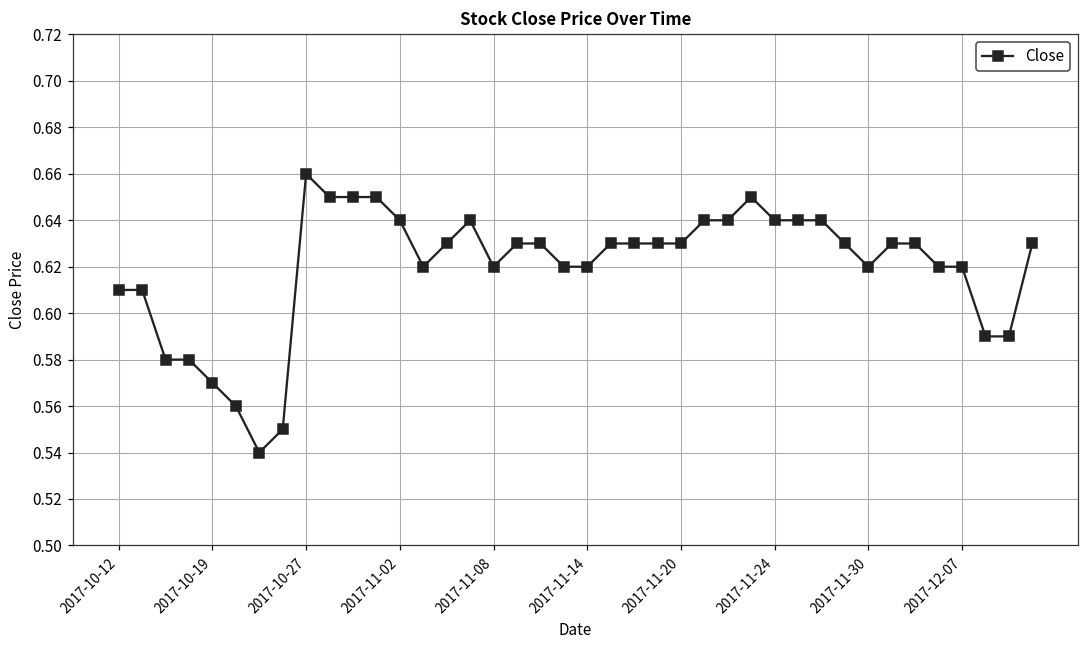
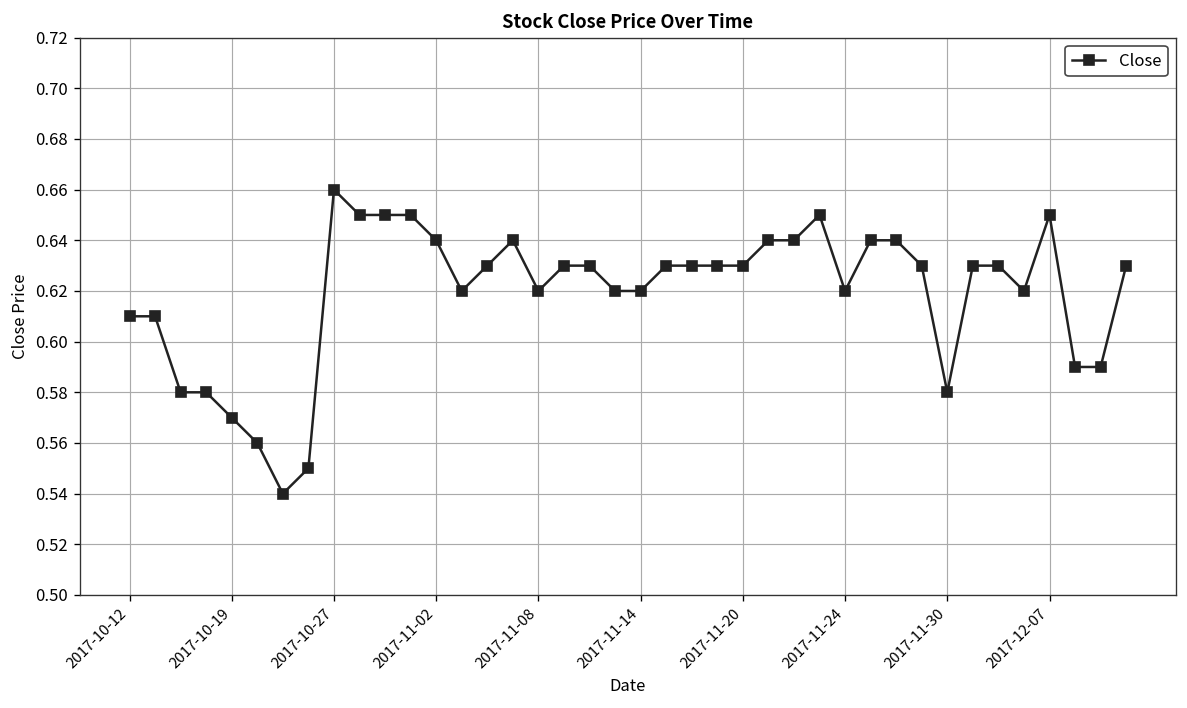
2017-11-24: 0.64 -> 0.62
2017-11-30: 0.62 -> 0.58
2017-12-07: 0.62 -> 0.65
